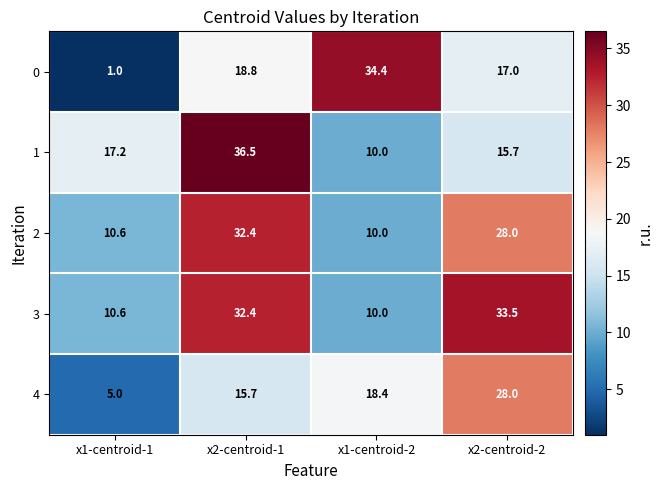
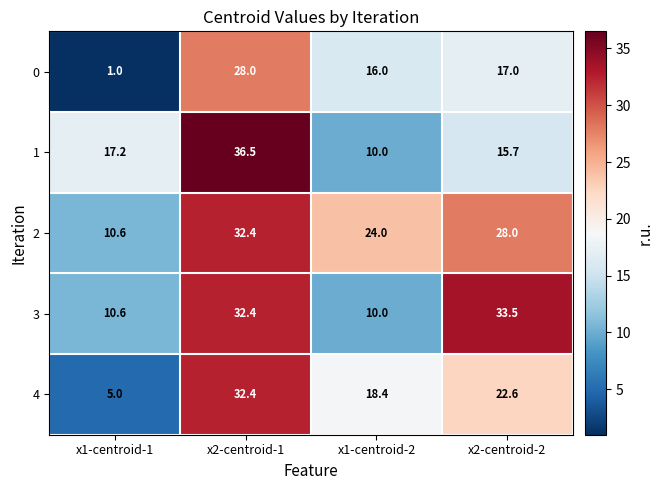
0, x2-centroid-1: 18.8 -> 28.0
0, x1-centroid-2: 34.4 -> 16.0
2, x1-centroid-2: 10.0 -> 24.0
4, x2-centroid-1: 15.7 -> 32.4
4, x2-centroid-2: 28.0 -> 22.6
